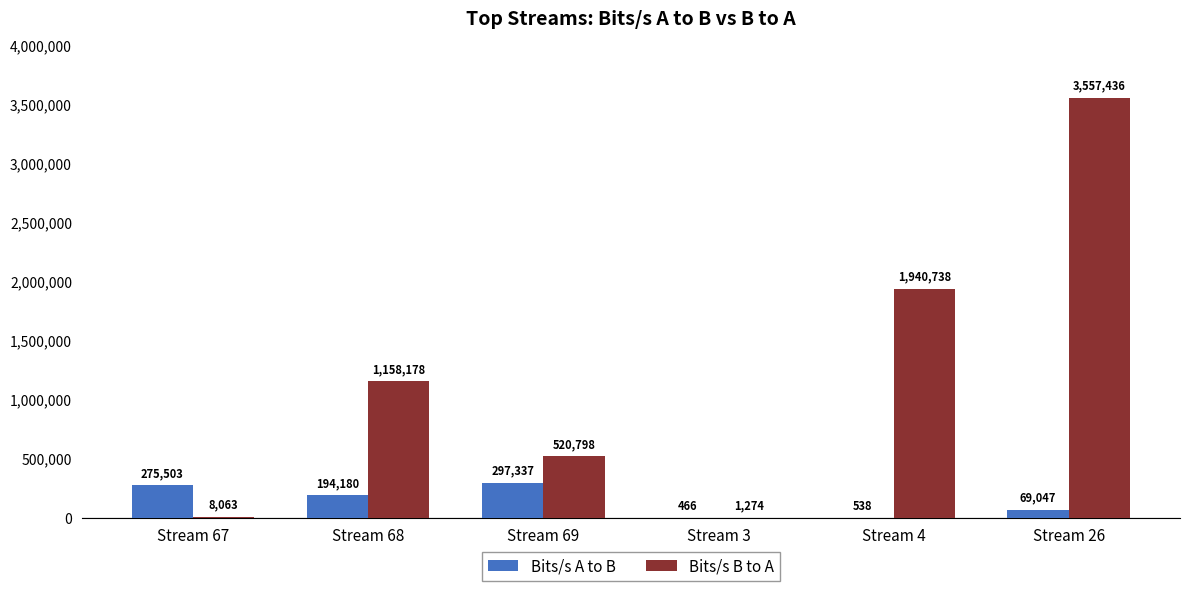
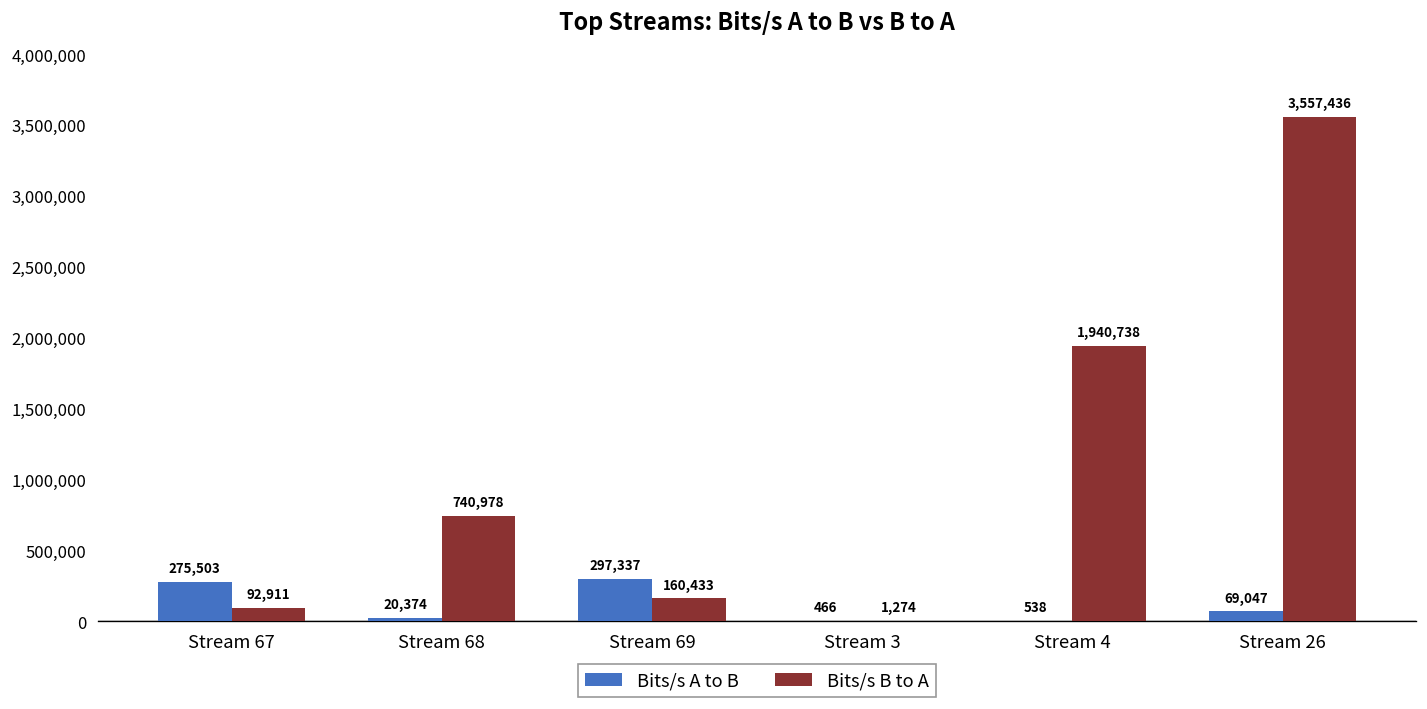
Bits/s B to A, Stream 67: 8,063 -> 92,911
Bits/s A to B, Stream 68: 194,180 -> 20,374
Bits/s B to A, Stream 68: 1,158,178 -> 740,978
Bits/s B to A, Stream 69: 520,798 -> 160,433
